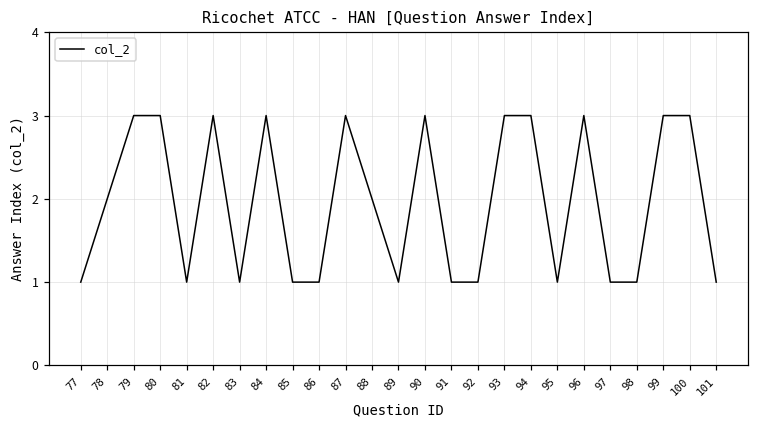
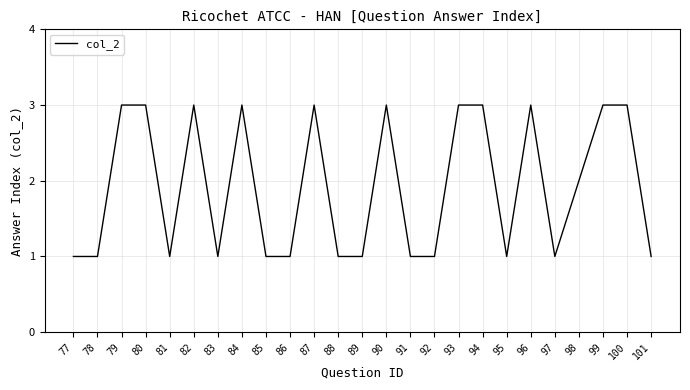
78: 2 -> 1
88: 2 -> 1
98: 1 -> 2
